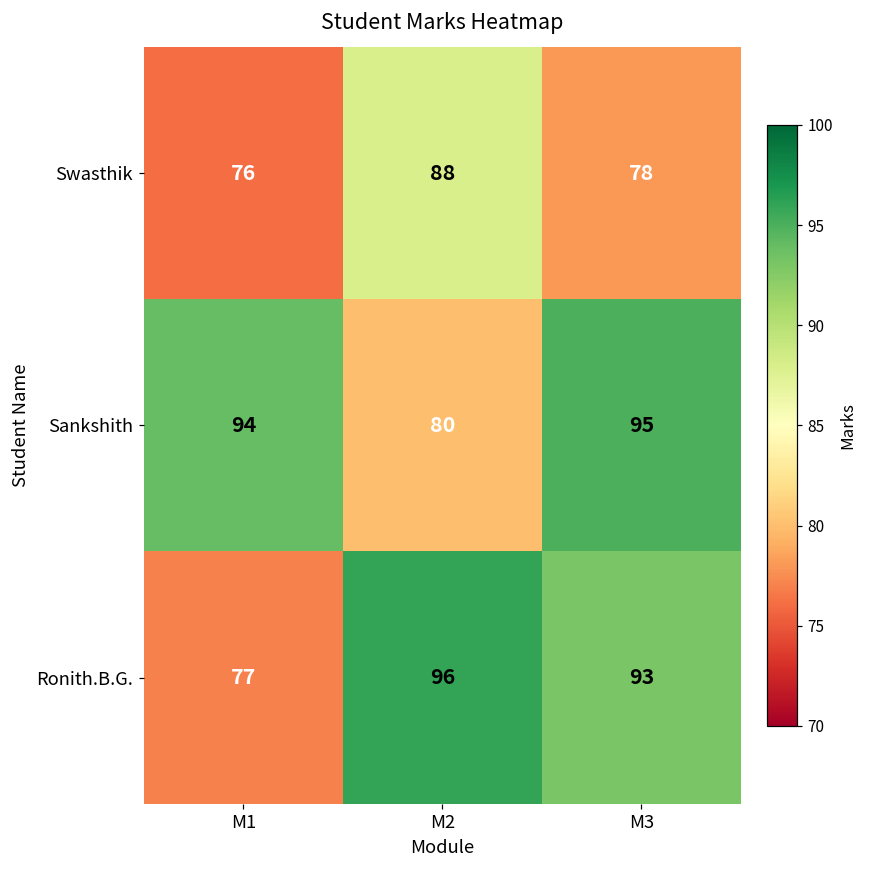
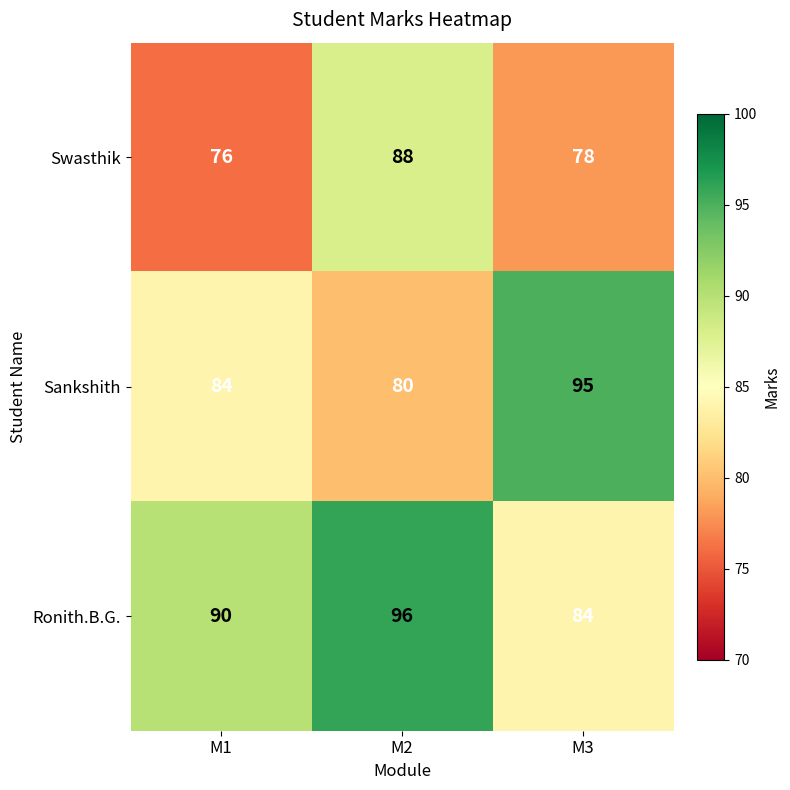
Sankshith, M1: 94 -> 84
Ronith.B.G., M1: 77 -> 90
Ronith.B.G., M3: 93 -> 84
